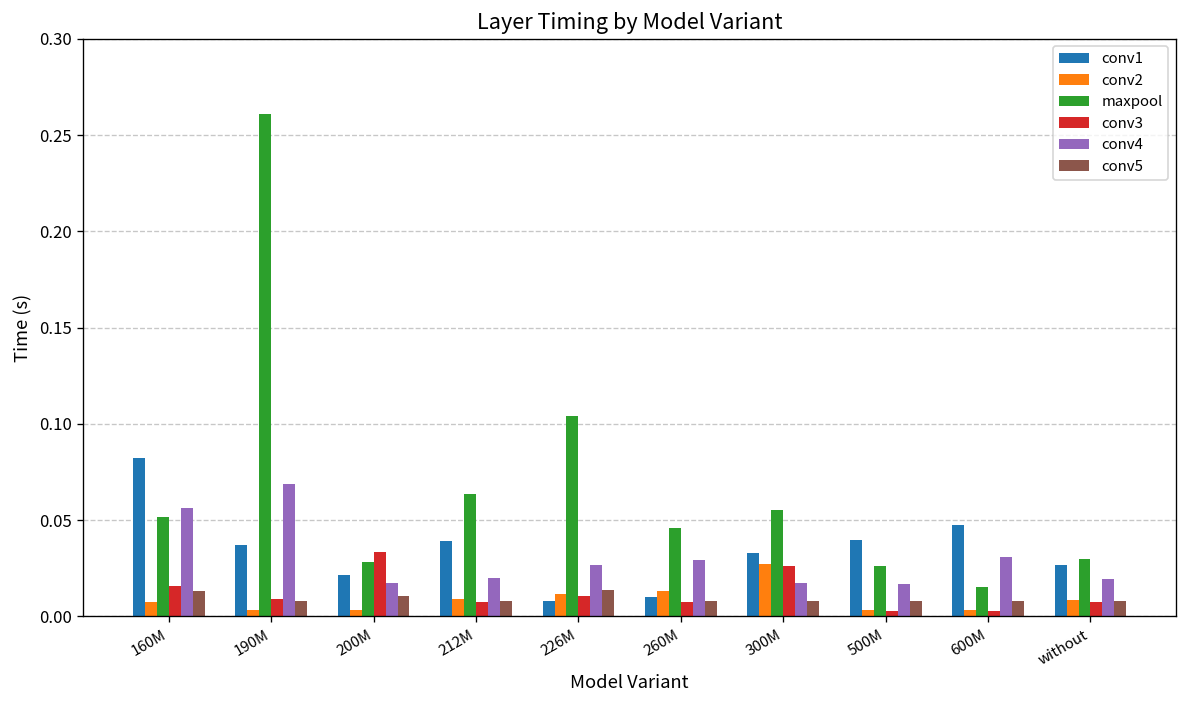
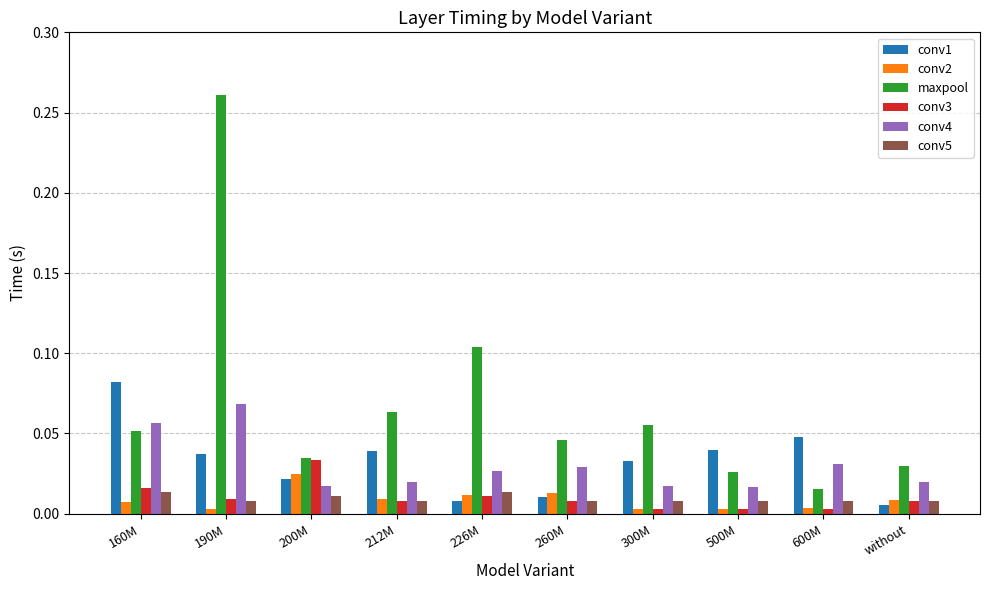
conv2, 200M: 0.003 -> 0.025
maxpool, 200M: 0.028 -> 0.034
conv2, 300M: 0.027 -> 0.003
conv3, 300M: 0.026 -> 0.003
conv1, without: 0.027 -> 0.005
